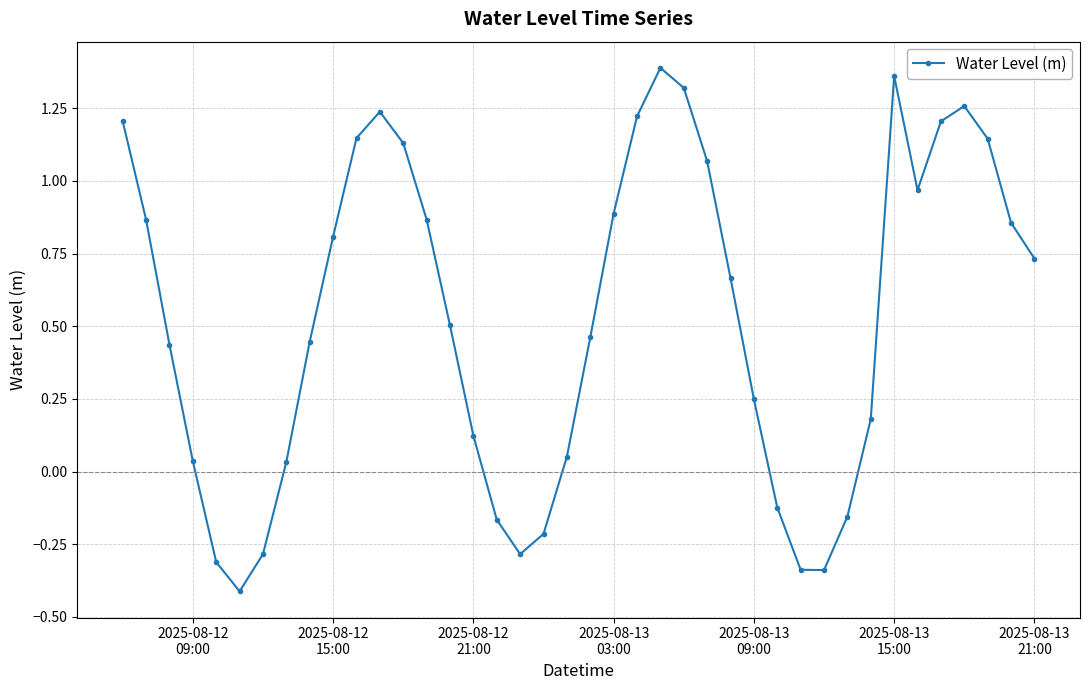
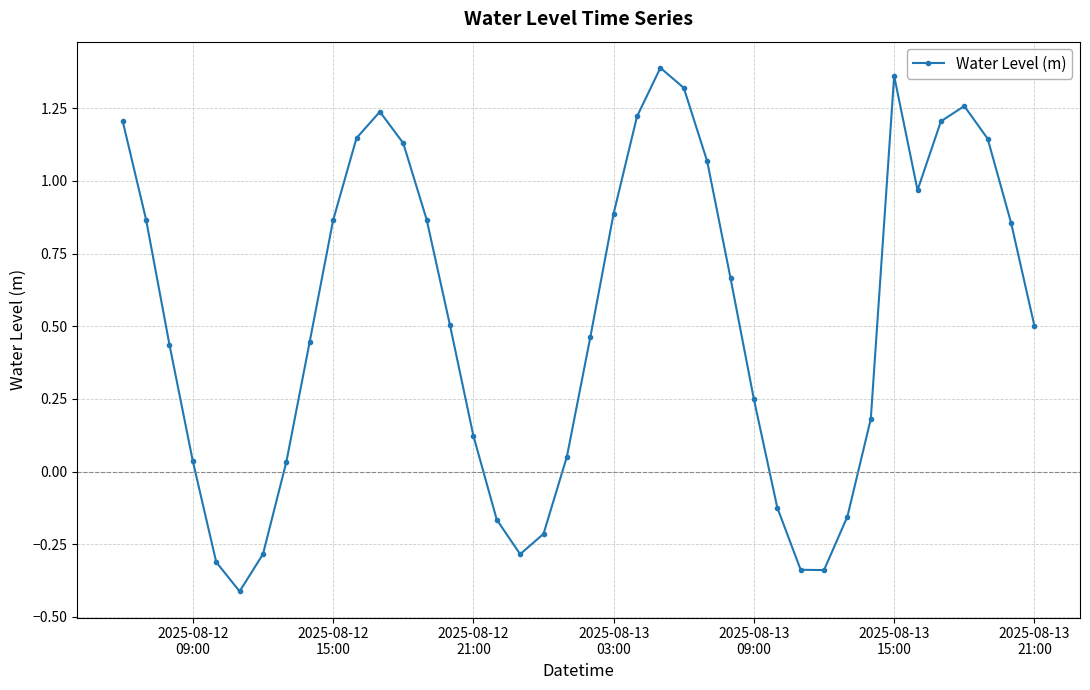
2025-08-12 15:00: 0.81 -> 0.86
2025-08-13 21:00: 0.73 -> 0.50
